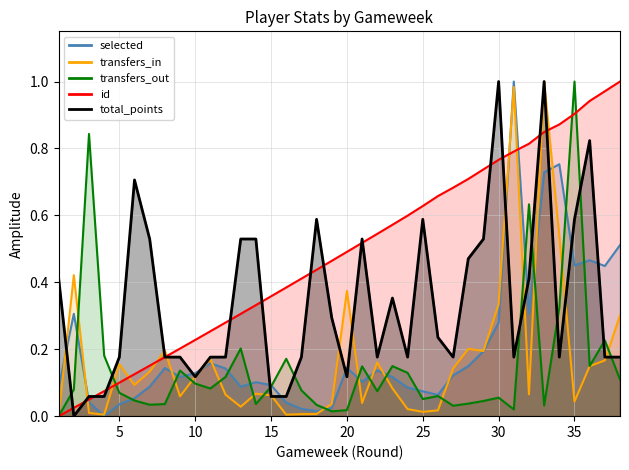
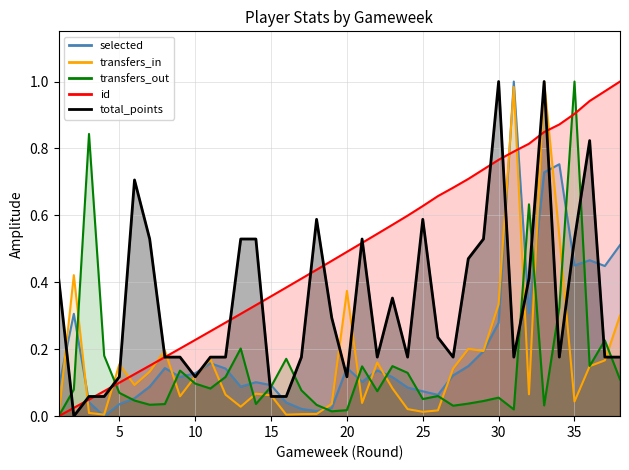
total_points, 5: 0.18 -> 0.12
total_points, 35: 0.59 -> 0.53
